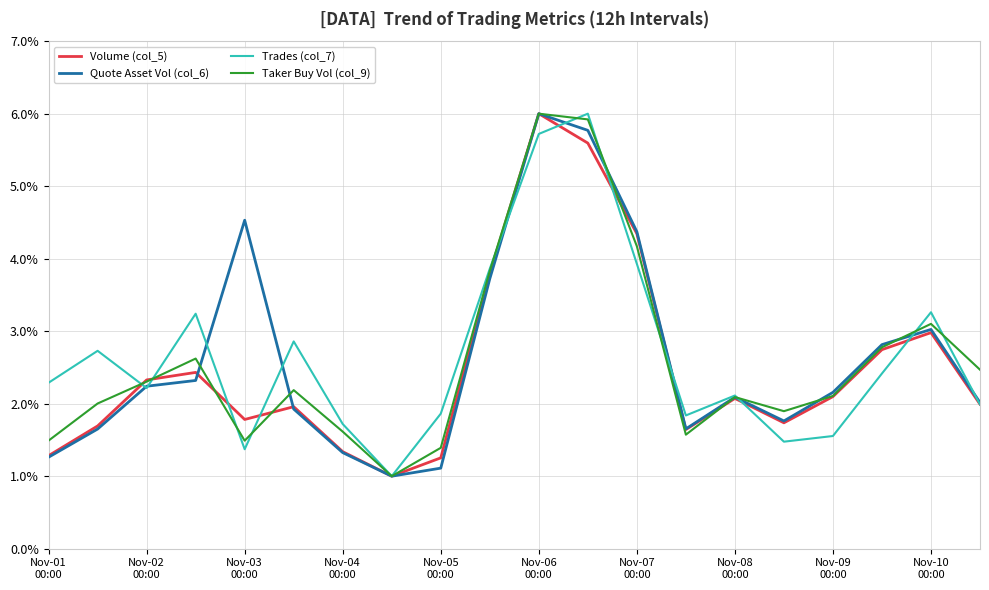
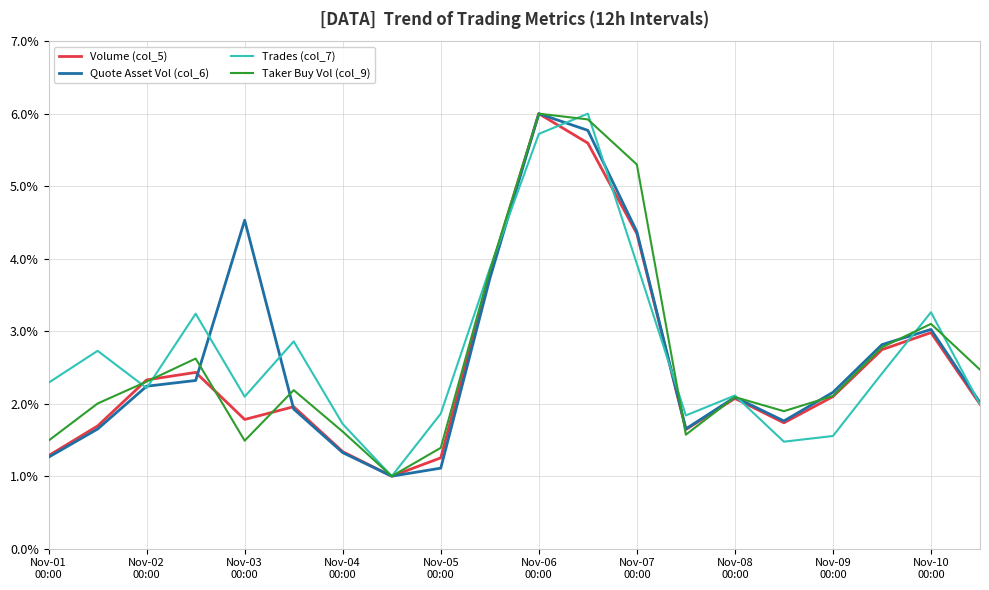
Trades (col_7), Nov-03 00:00: 1.4% -> 2.1%
Taker Buy Vol (col_9), Nov-07 00:00: 4.2% -> 5.3%
